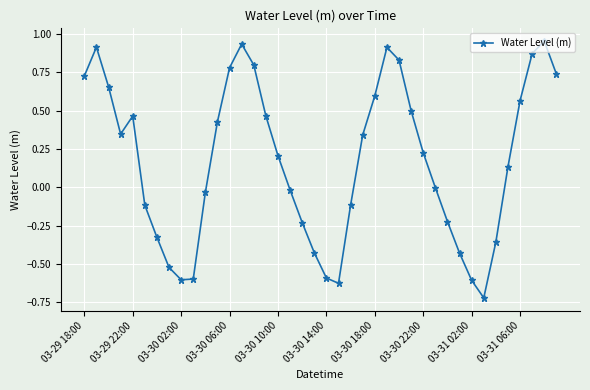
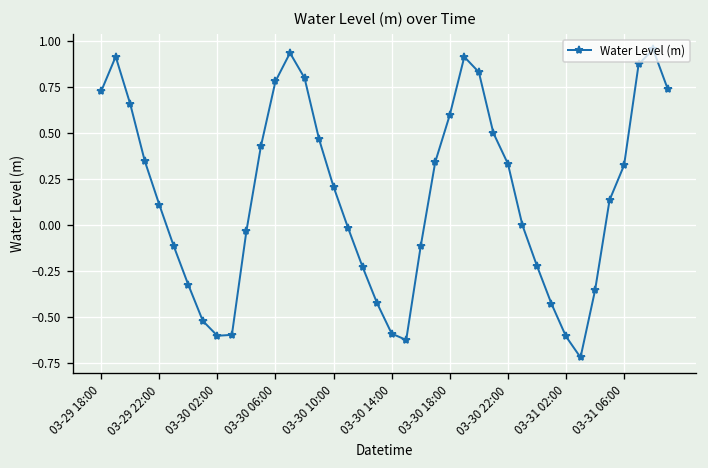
03-29 22:00: 0.46 -> 0.11
03-30 22:00: 0.22 -> 0.33
03-31 06:00: 0.57 -> 0.32
